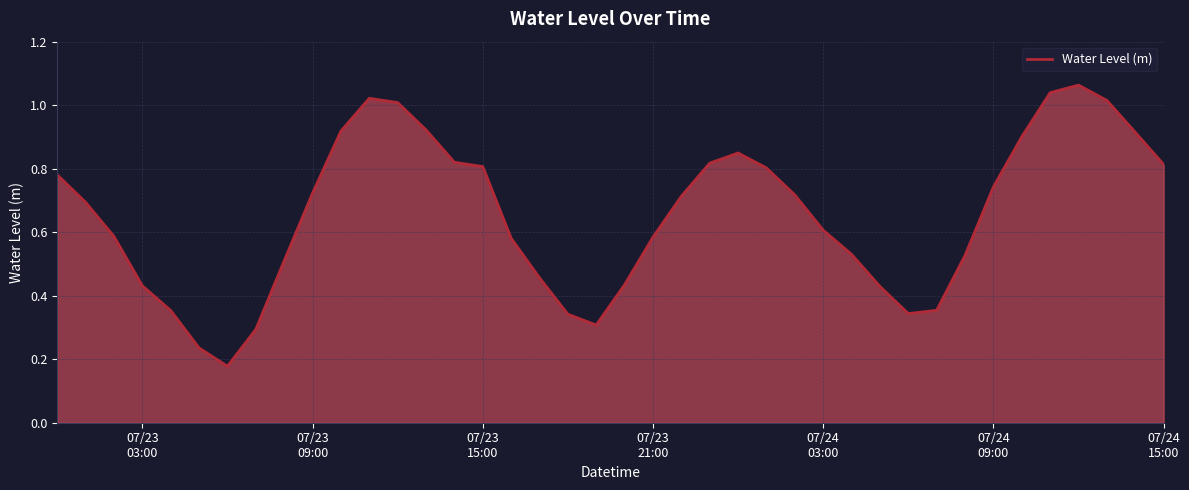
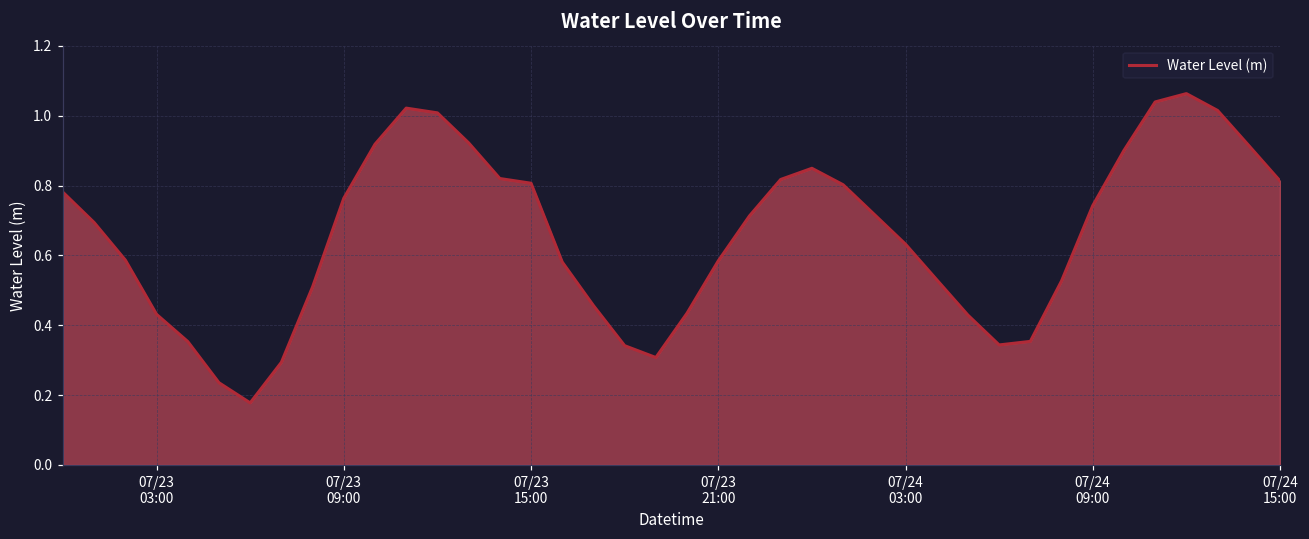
07/23 09:00: 0.72 -> 0.76
07/24 03:00: 0.61 -> 0.63
